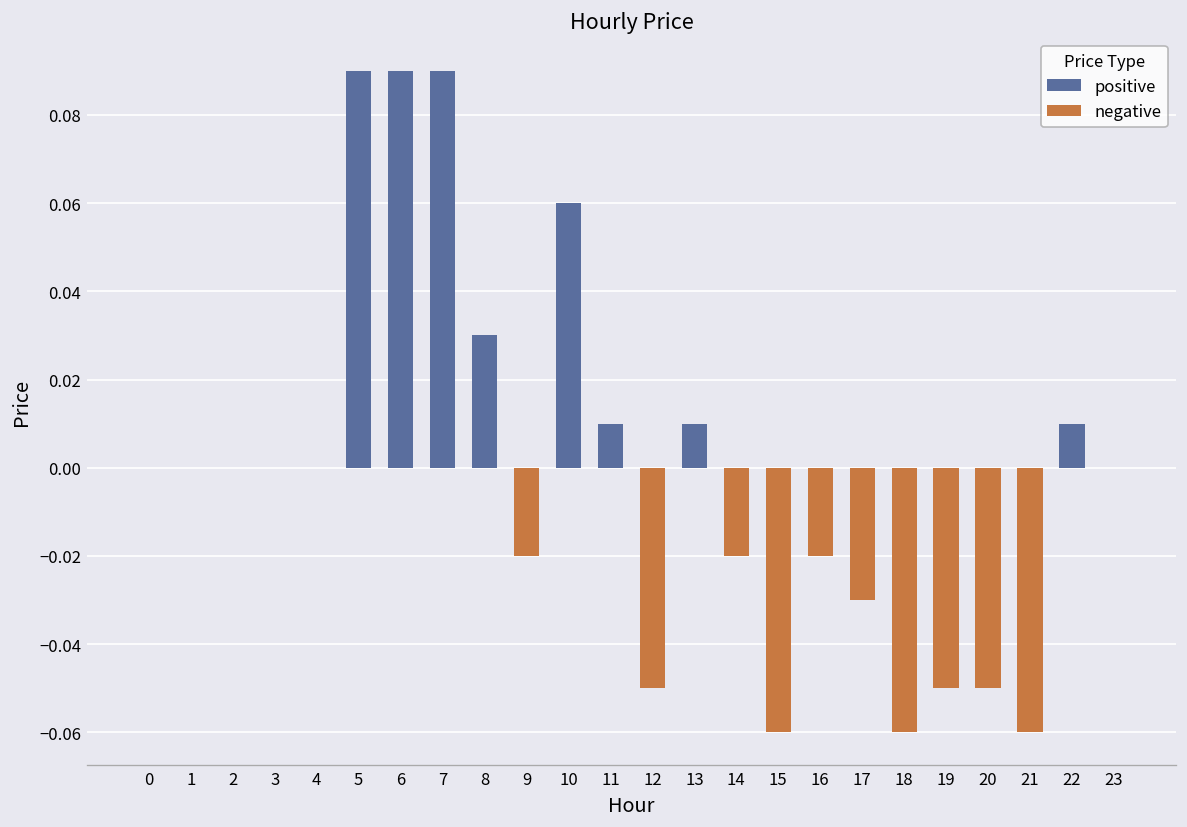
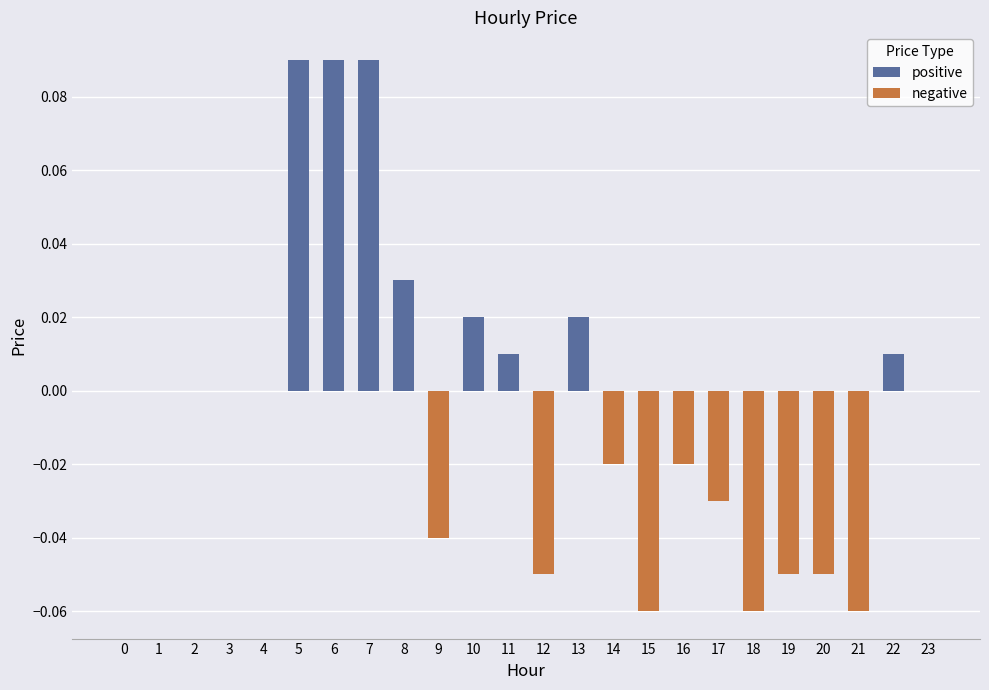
negative, 9: -0.02 -> -0.04
positive, 10: 0.06 -> 0.02
positive, 13: 0.01 -> 0.02
